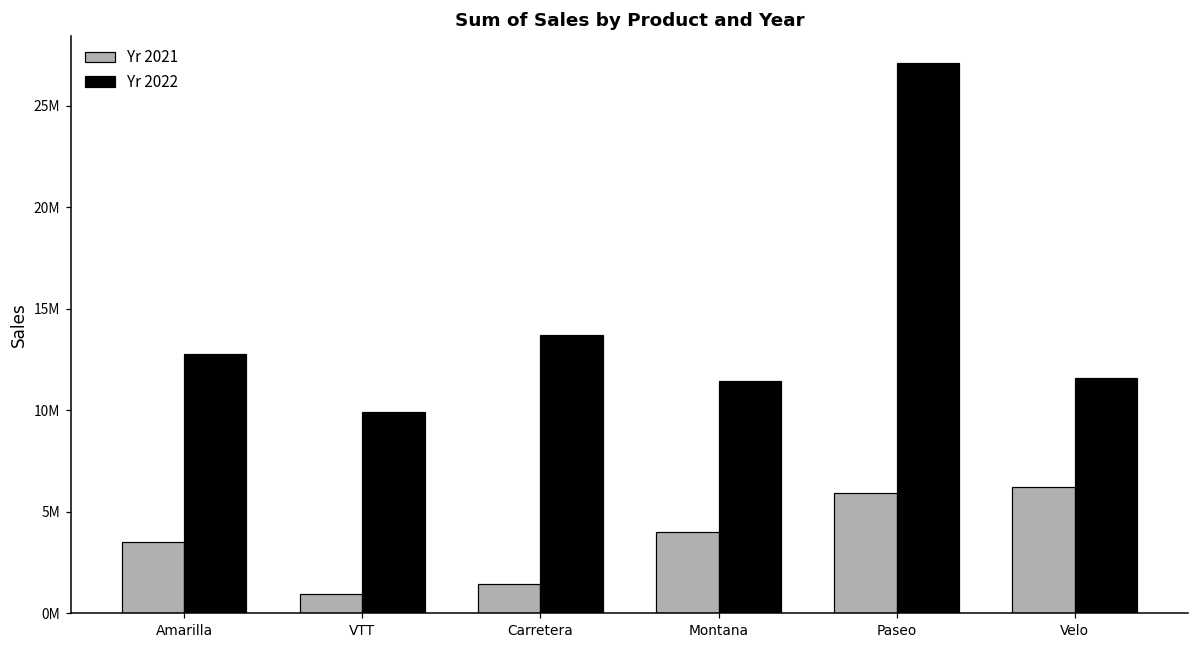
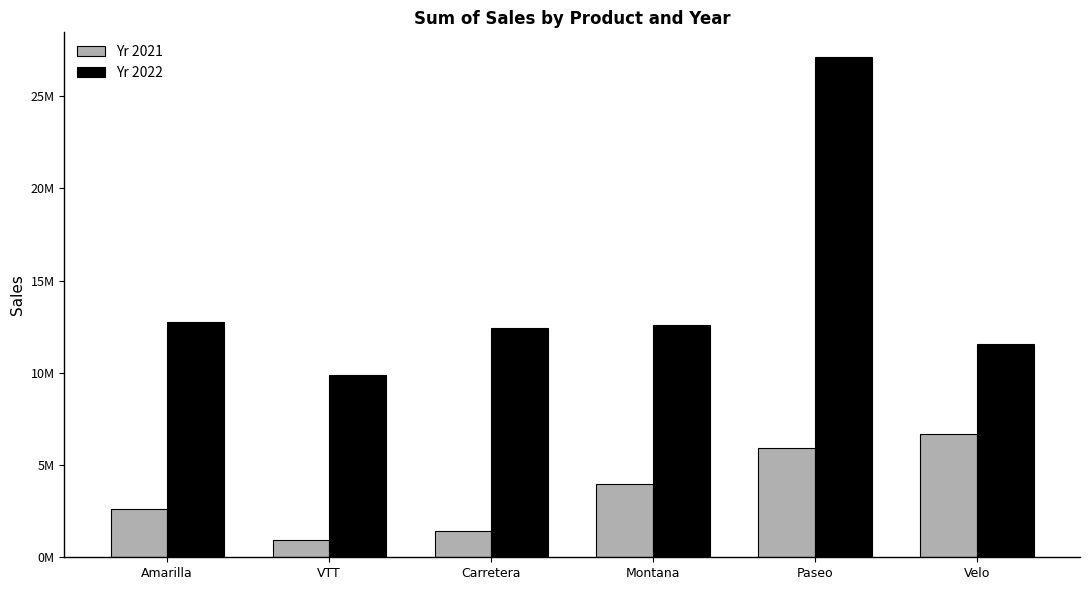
Yr 2021, Amarilla: 3500000 -> 2600000
Yr 2022, Carretera: 13700000 -> 12400000
Yr 2022, Montana: 11400000 -> 12600000
Yr 2021, Velo: 6200000 -> 6700000
